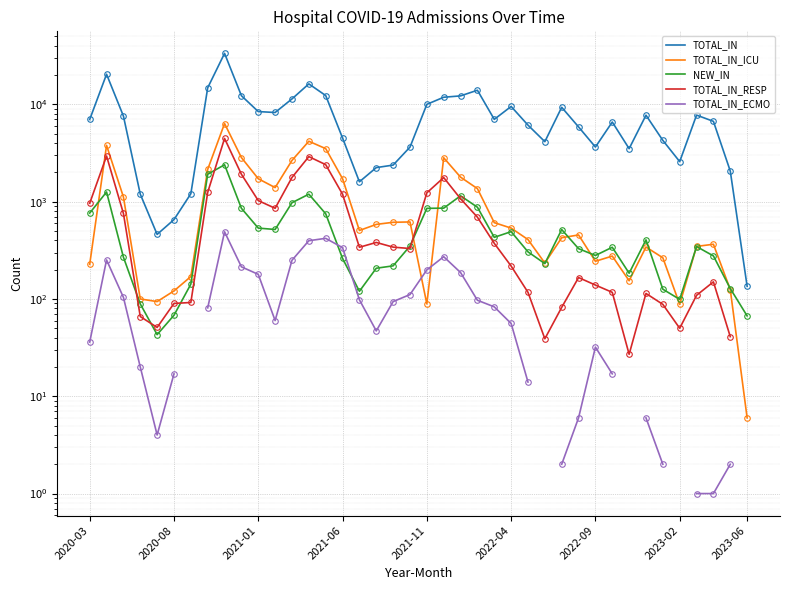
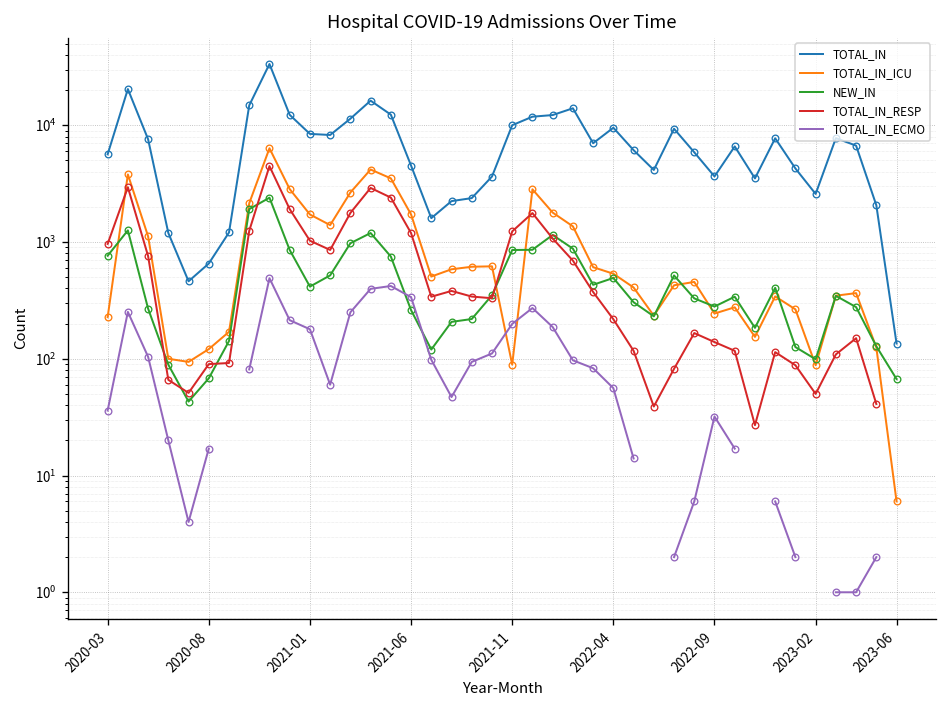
TOTAL_IN, 2020-03: 7000 -> 6000
NEW_IN, 2021-01: 500 -> 420
